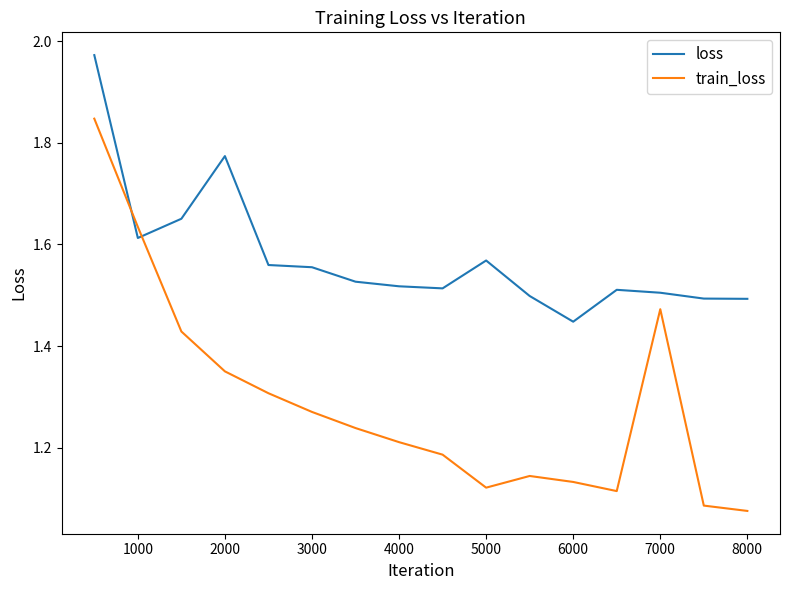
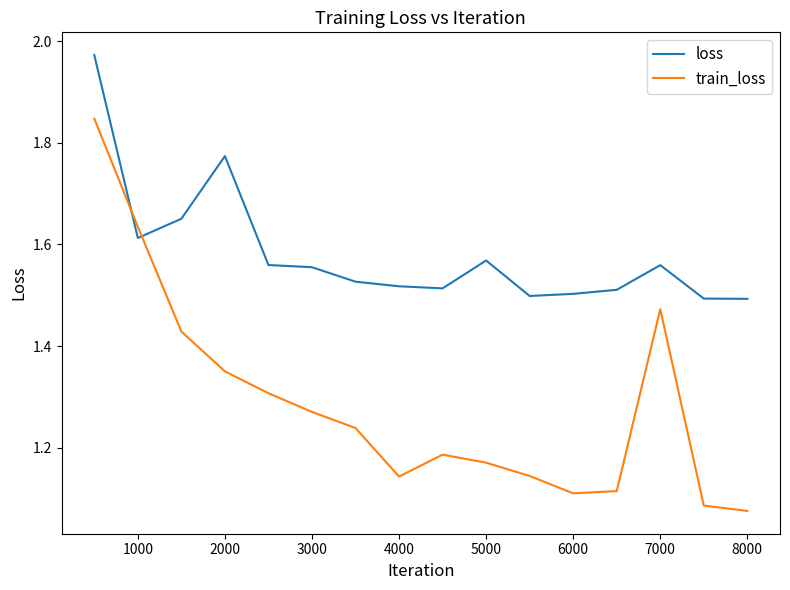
train_loss, 4000: 1.21 -> 1.14
train_loss, 5000: 1.12 -> 1.17
loss, 6000: 1.45 -> 1.50
train_loss, 6000: 1.13 -> 1.11
loss, 7000: 1.51 -> 1.56
